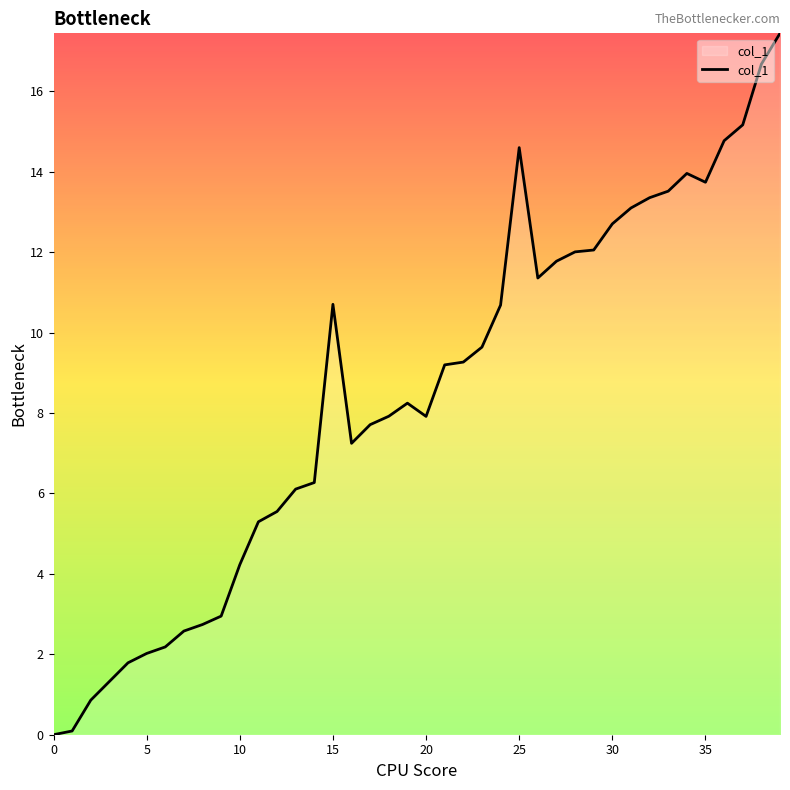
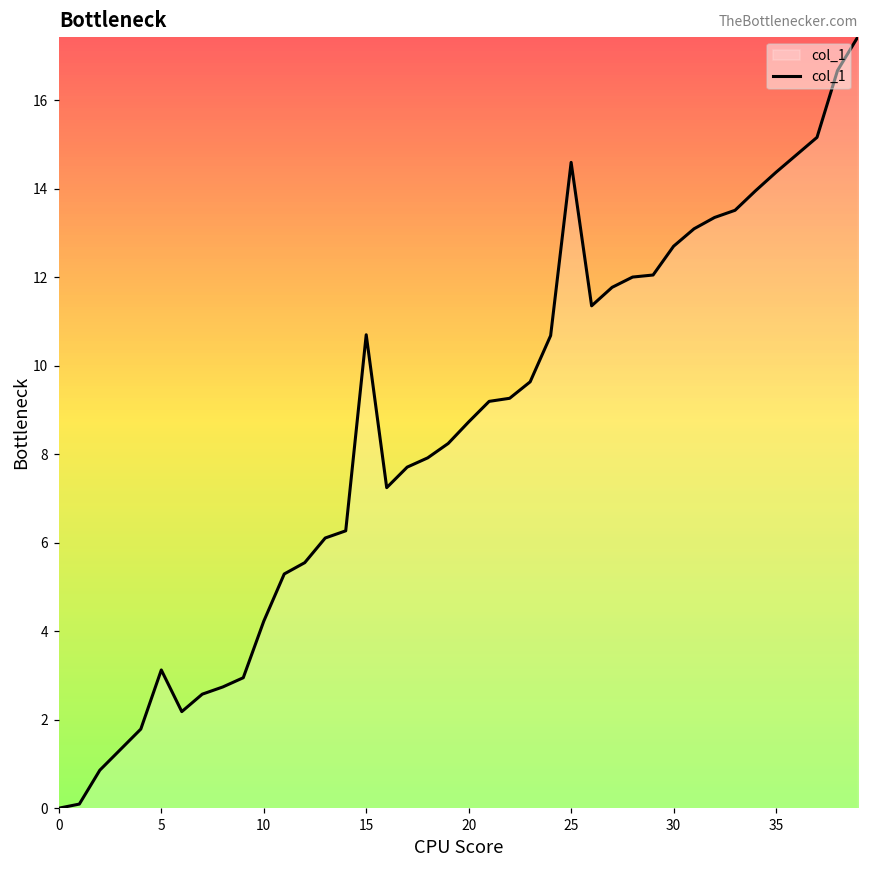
5: 2.0 -> 3.1
20: 7.9 -> 8.7
35: 13.7 -> 14.4
